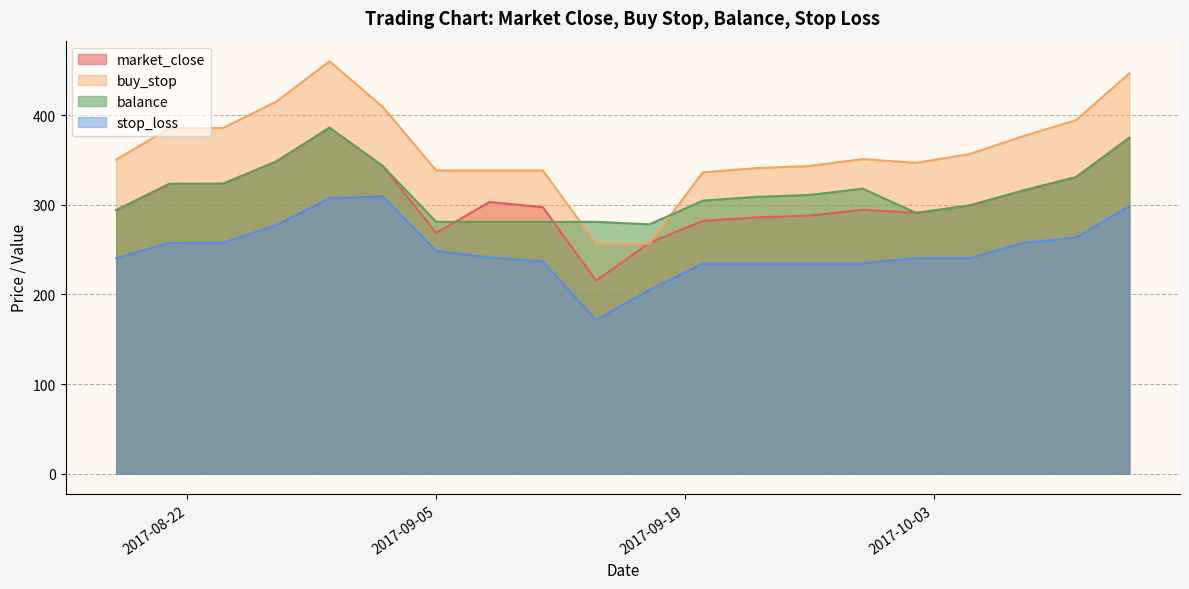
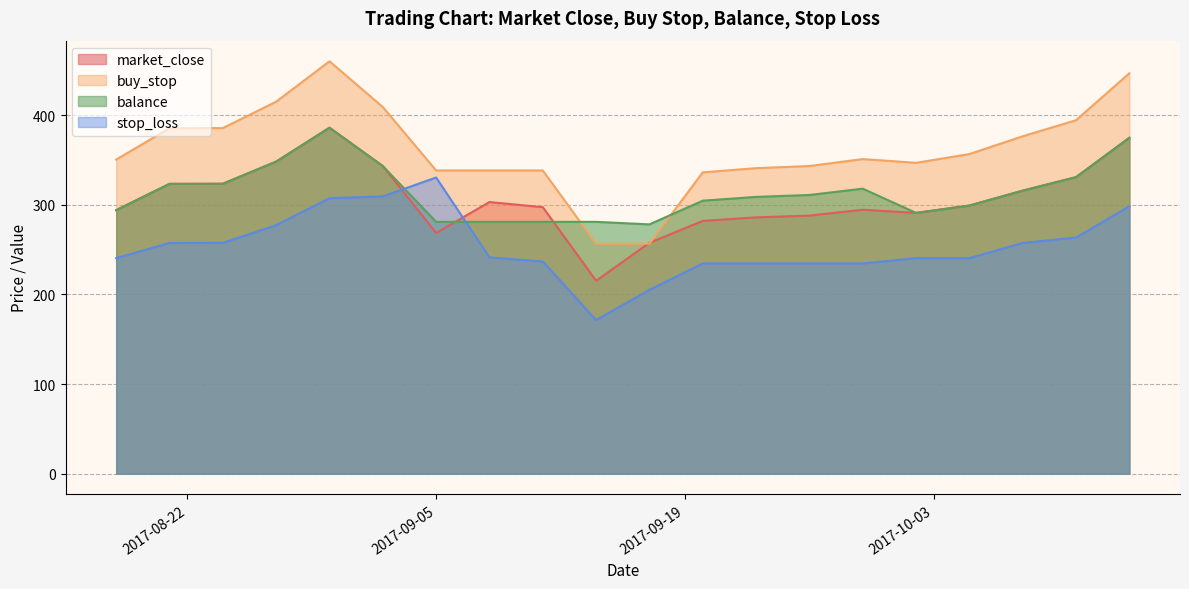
stop_loss, 2017-09-05: 250 -> 330
